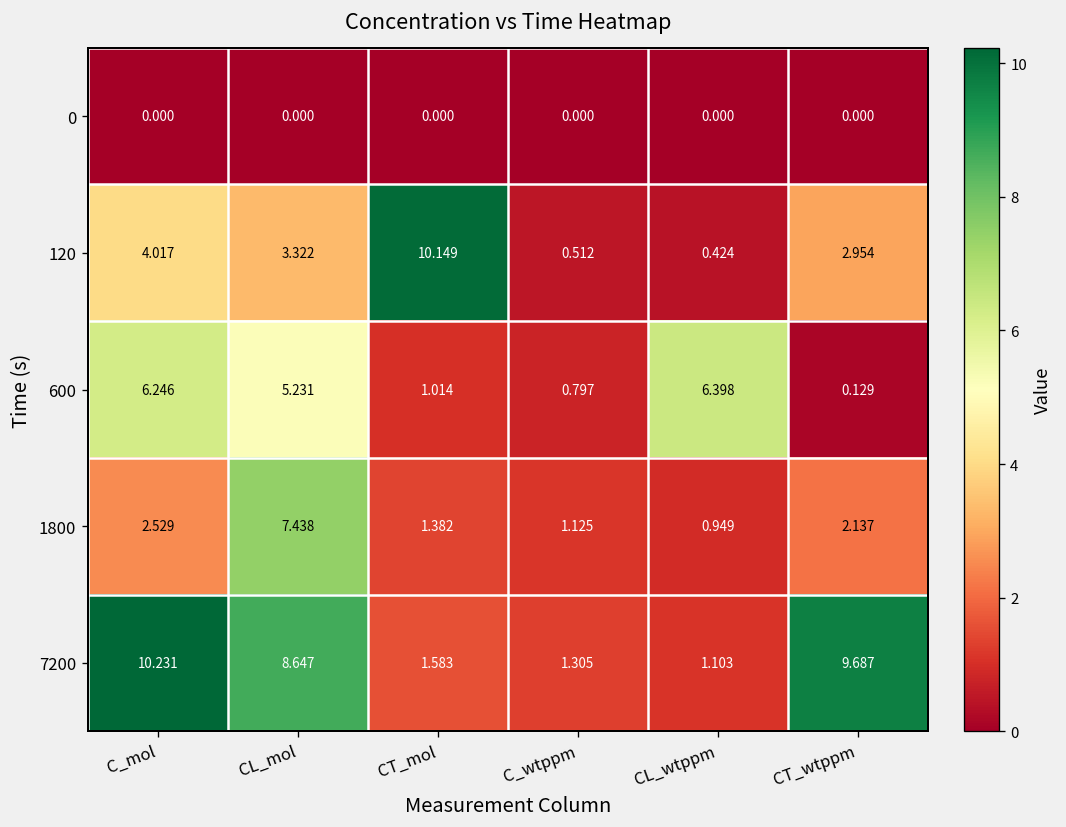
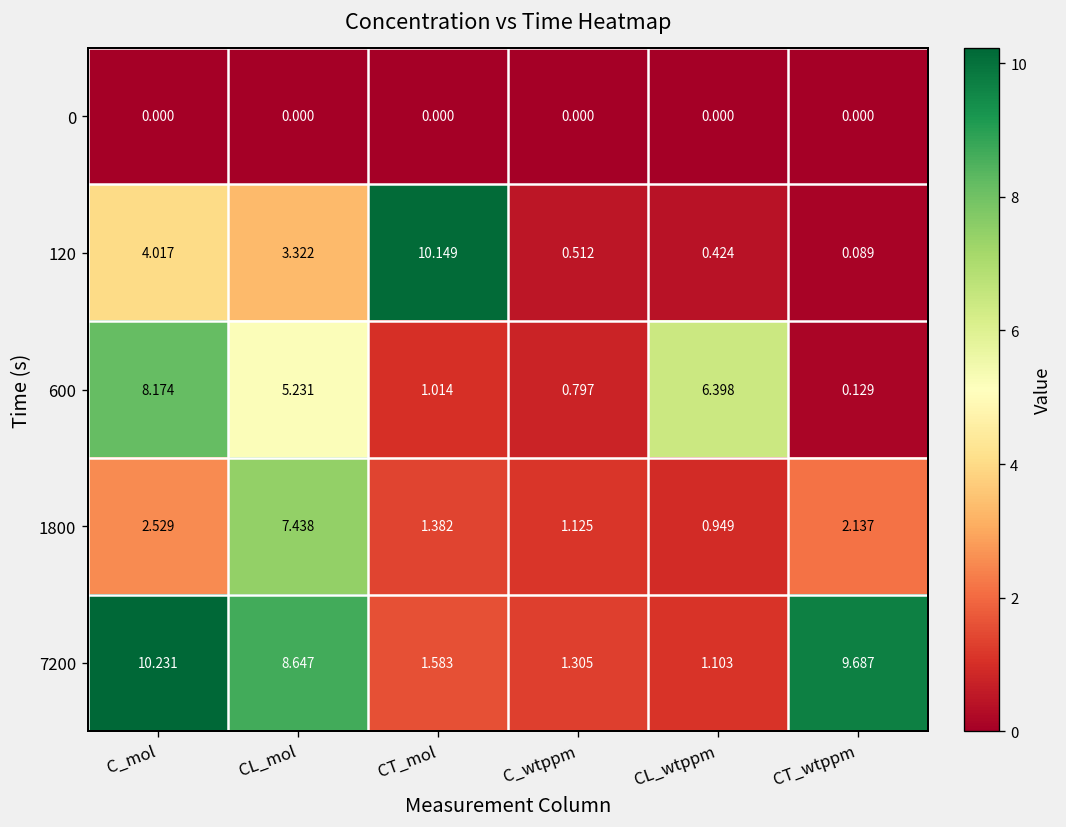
120, CT_wtppm: 2.954 -> 0.089
600, C_mol: 6.246 -> 8.174
